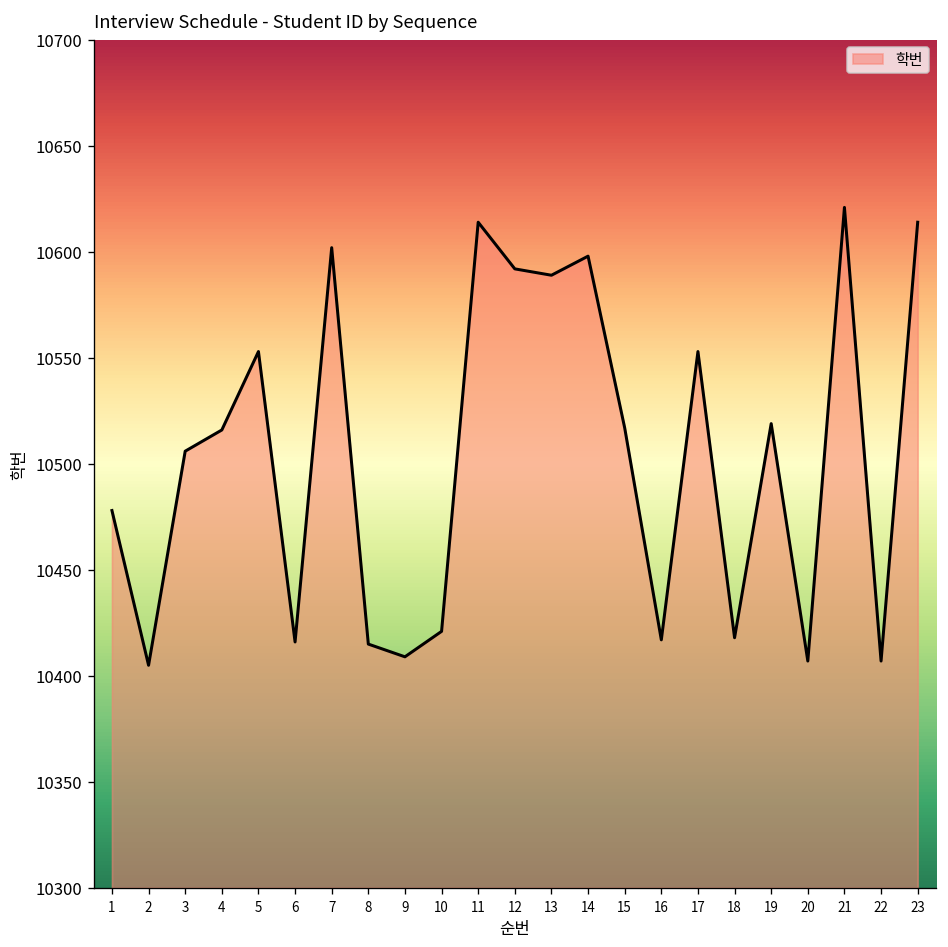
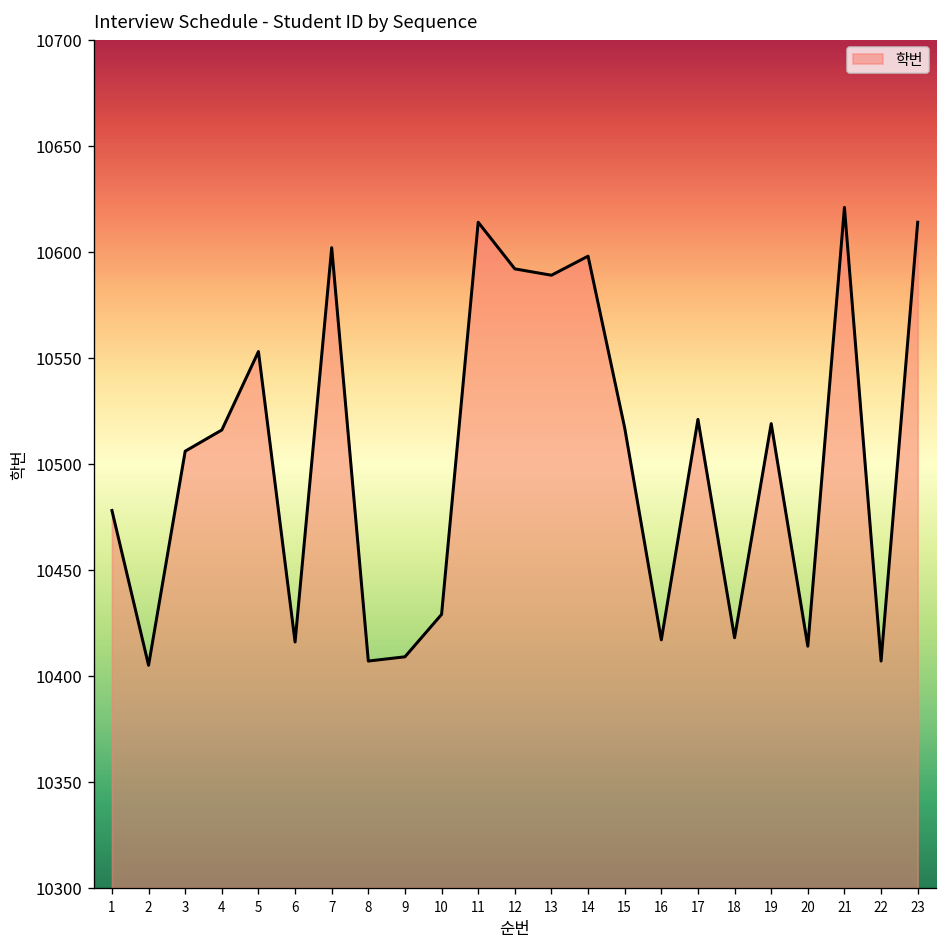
8: 10415 -> 10407
10: 10421 -> 10429
17: 10553 -> 10521
20: 10407 -> 10414
